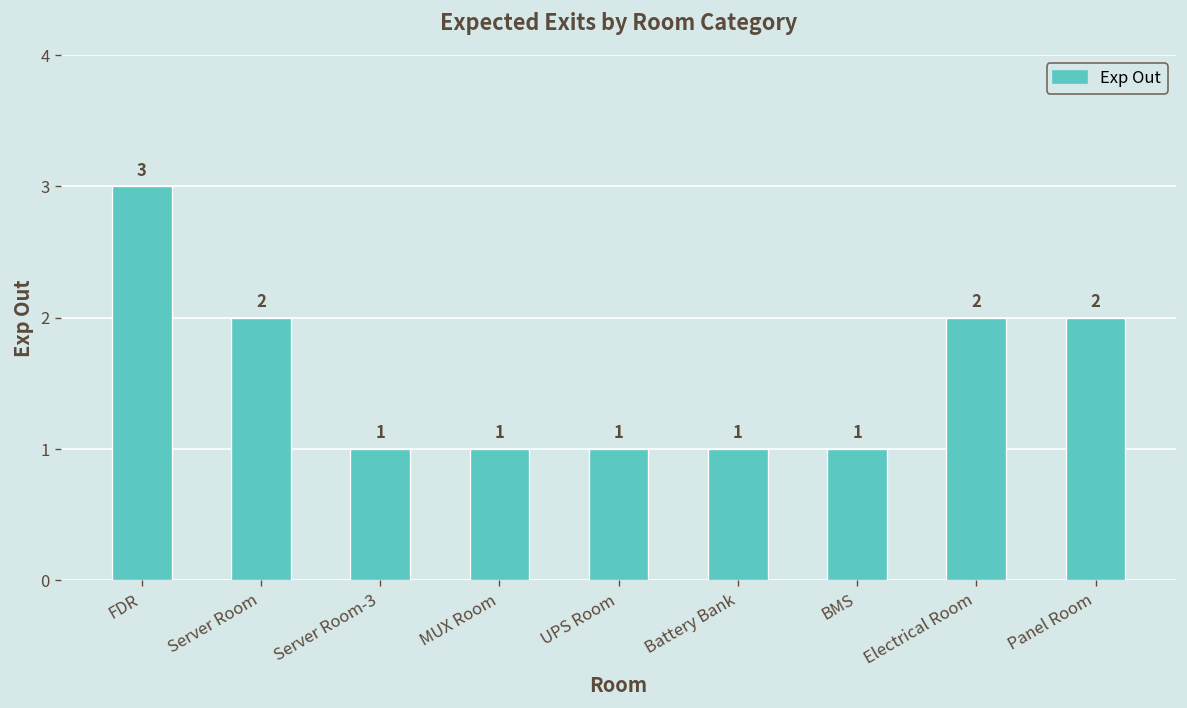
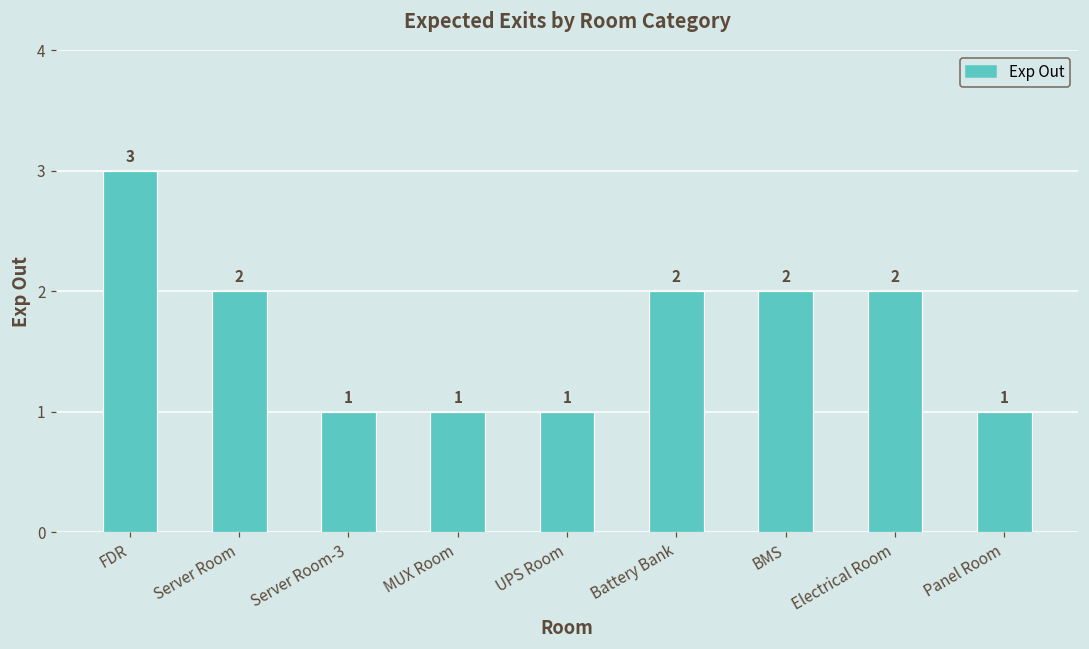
Battery Bank: 1 -> 2
BMS: 1 -> 2
Panel Room: 2 -> 1
